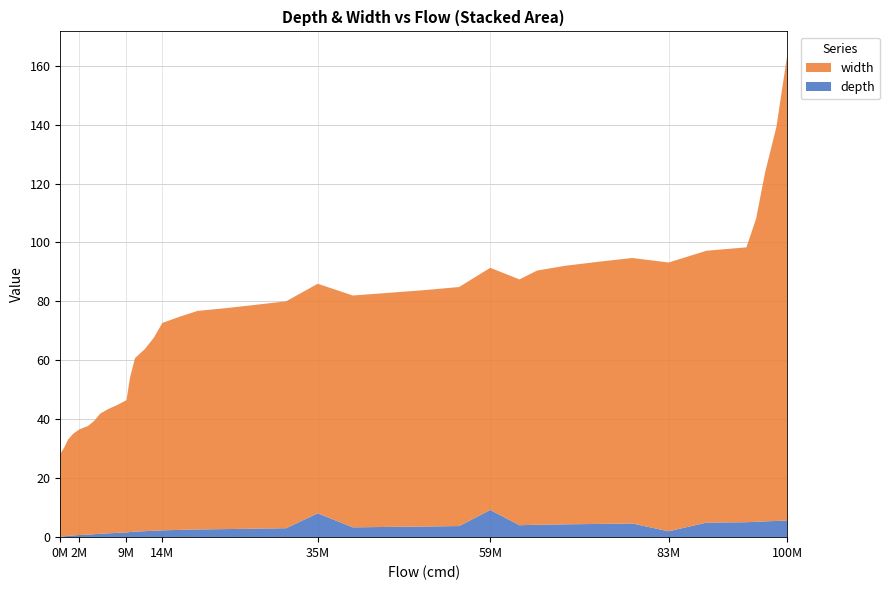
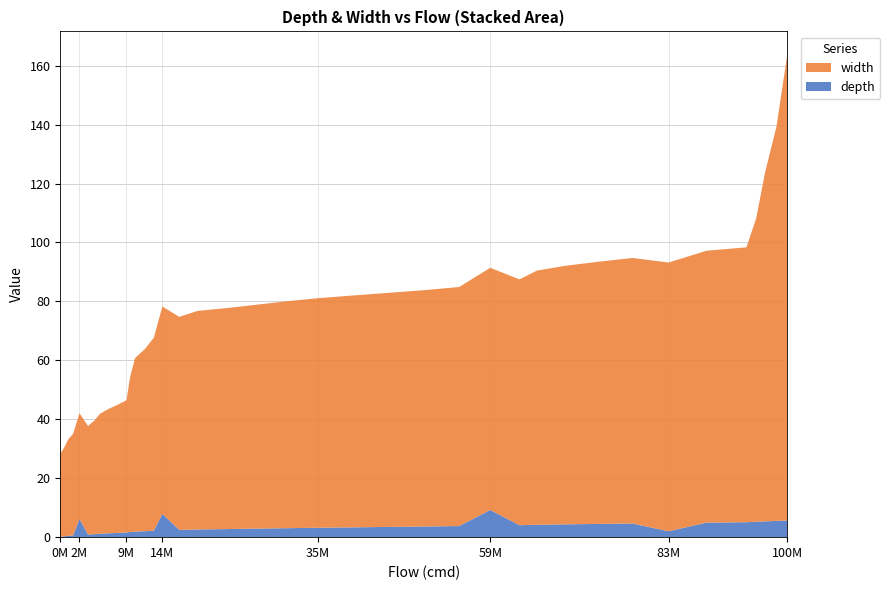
depth, 2M: 1 -> 6
depth, 14M: 2 -> 8
depth, 35M: 8 -> 3
